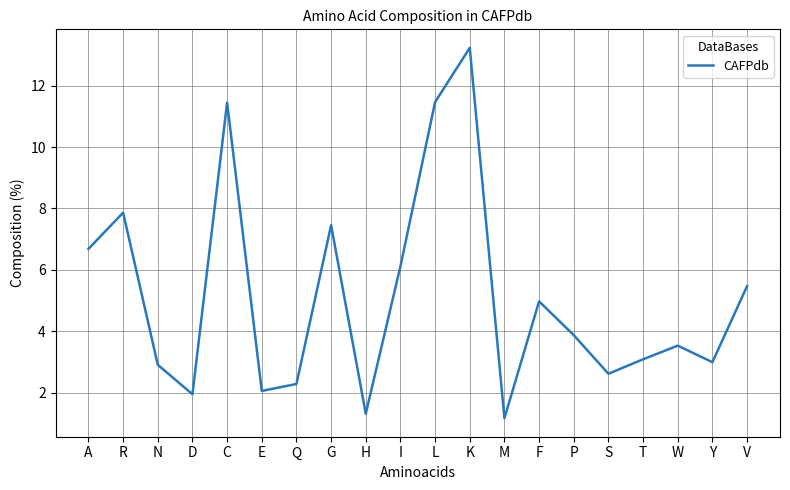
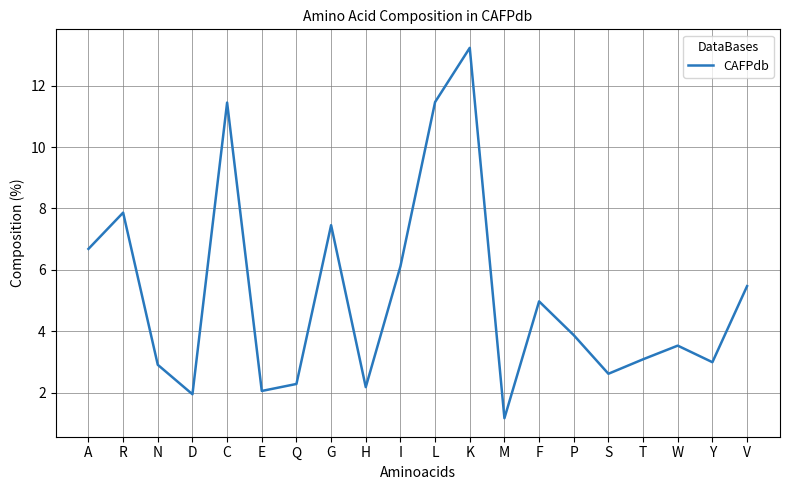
H: 1.3 -> 2.2
